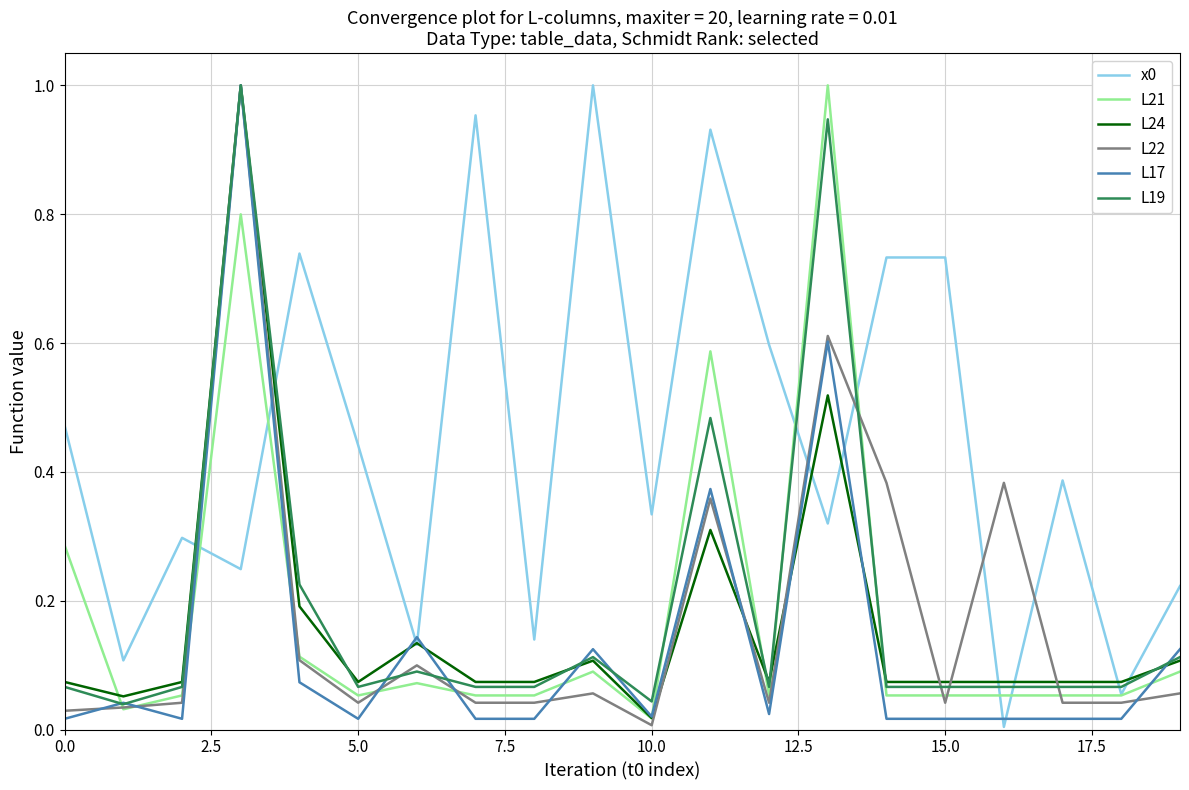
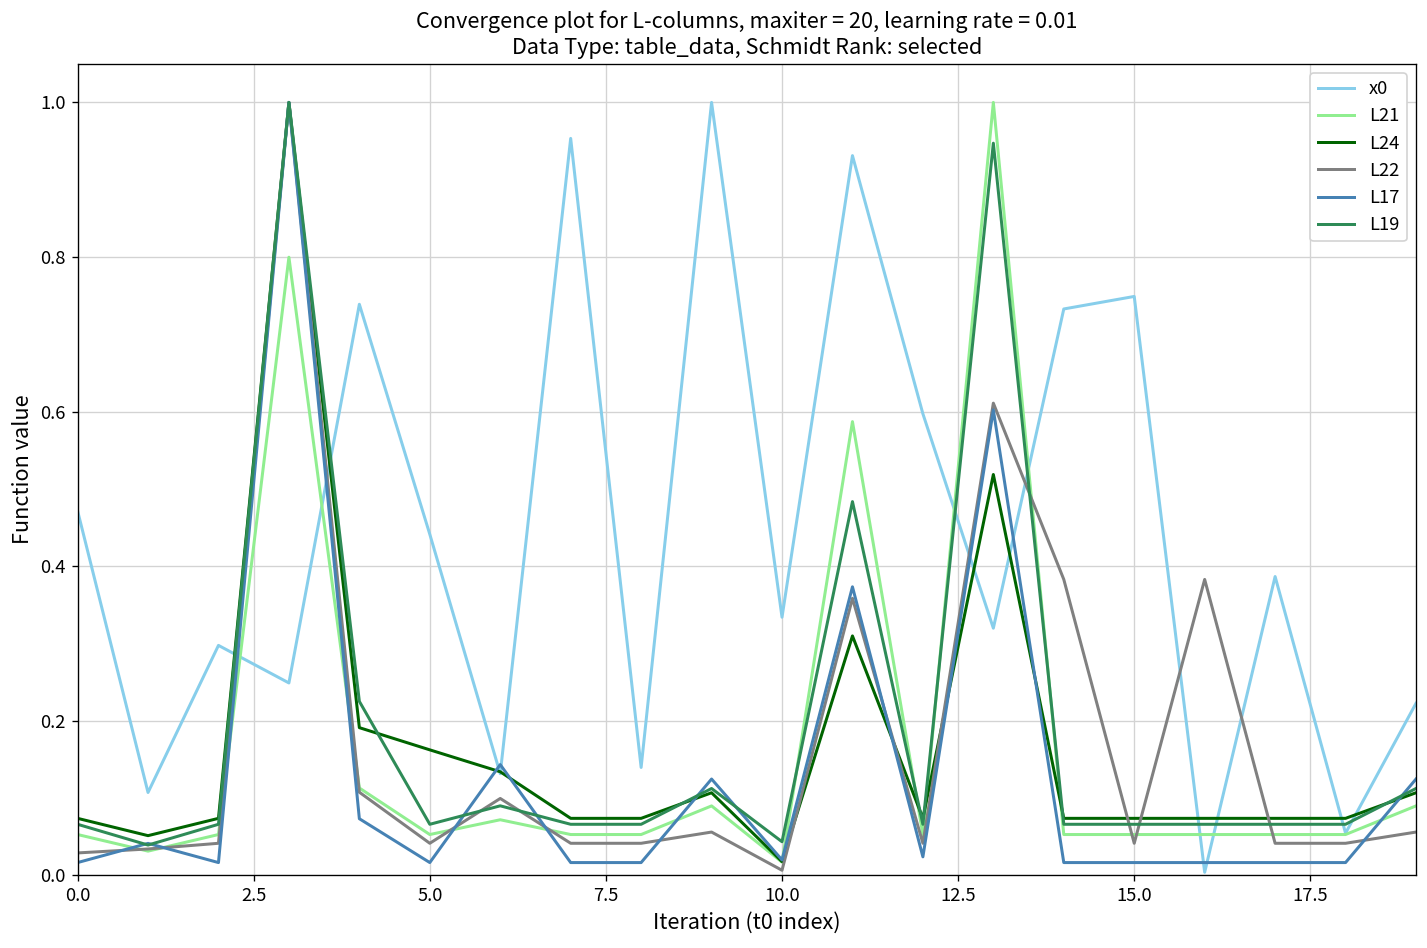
L21, 0.0: 0.29 -> 0.05
L24, 5.0: 0.07 -> 0.16
x0, 15.0: 0.73 -> 0.75
